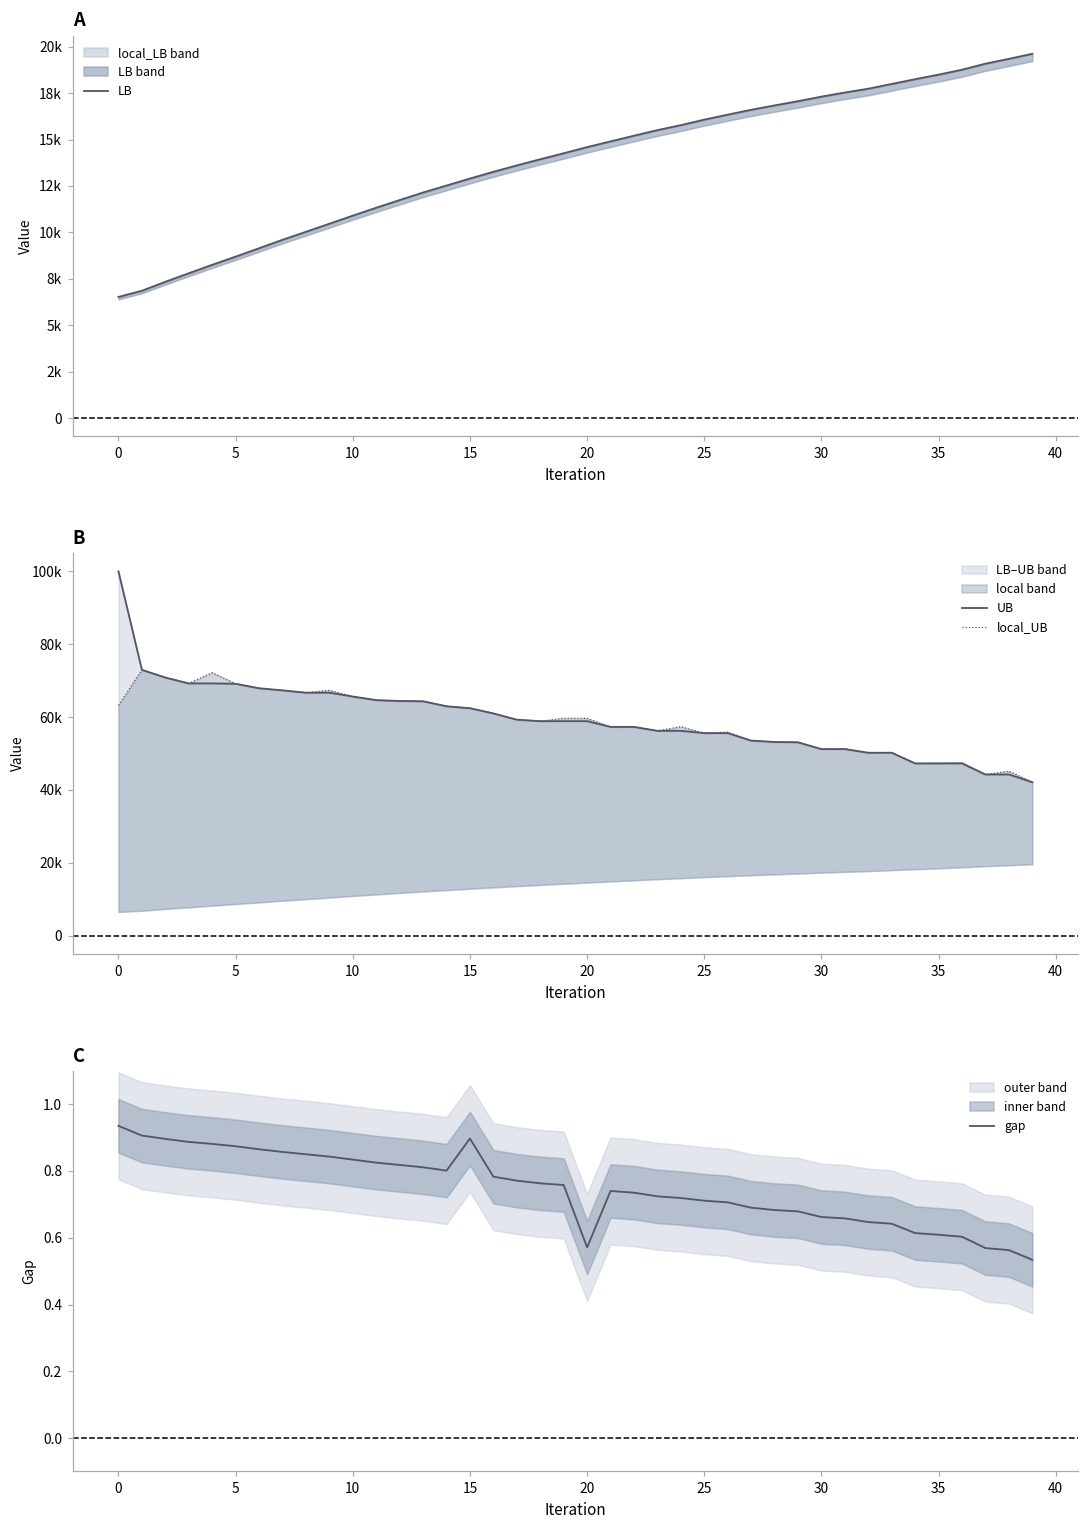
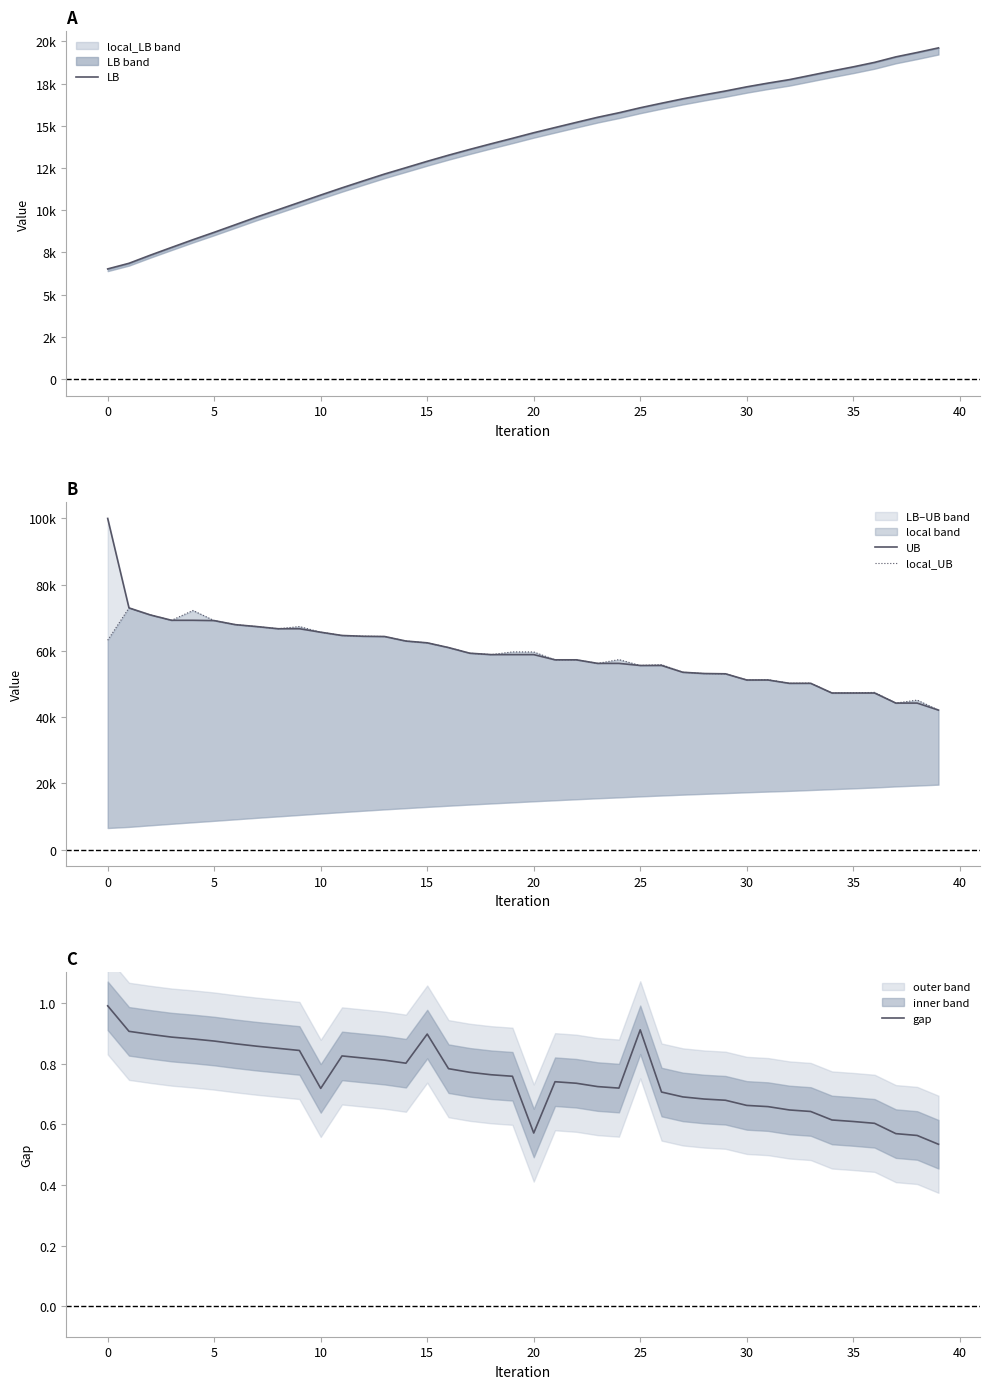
C, gap, 0: 0.94 -> 0.99
C, gap, 10: 0.83 -> 0.72
C, gap, 25: 0.71 -> 0.91
